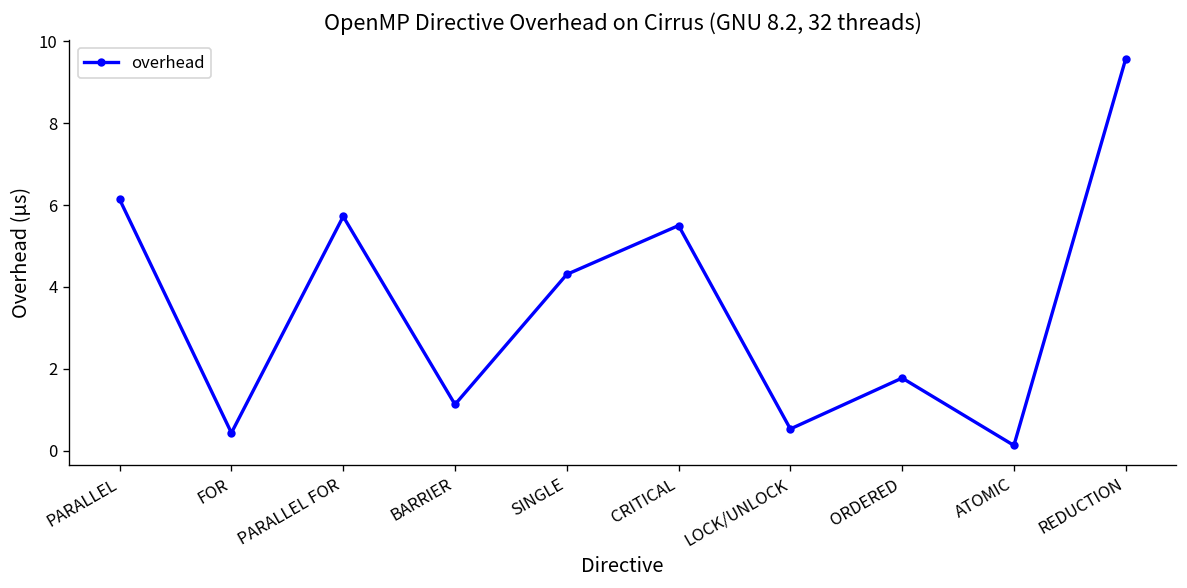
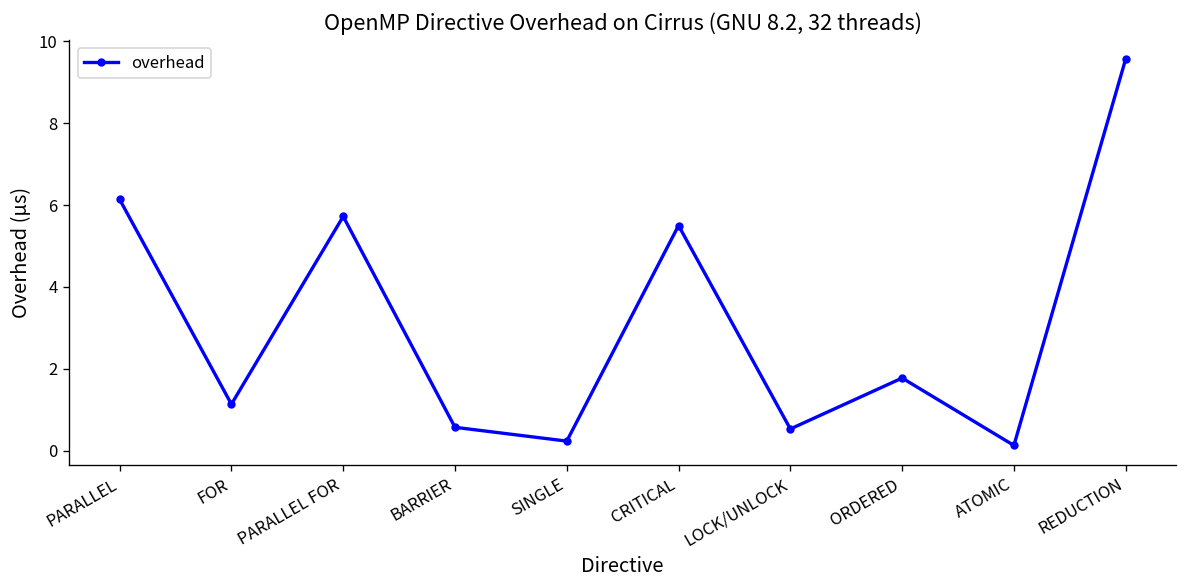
FOR: 0.4 -> 1.1
BARRIER: 1.1 -> 0.6
SINGLE: 4.3 -> 0.2
